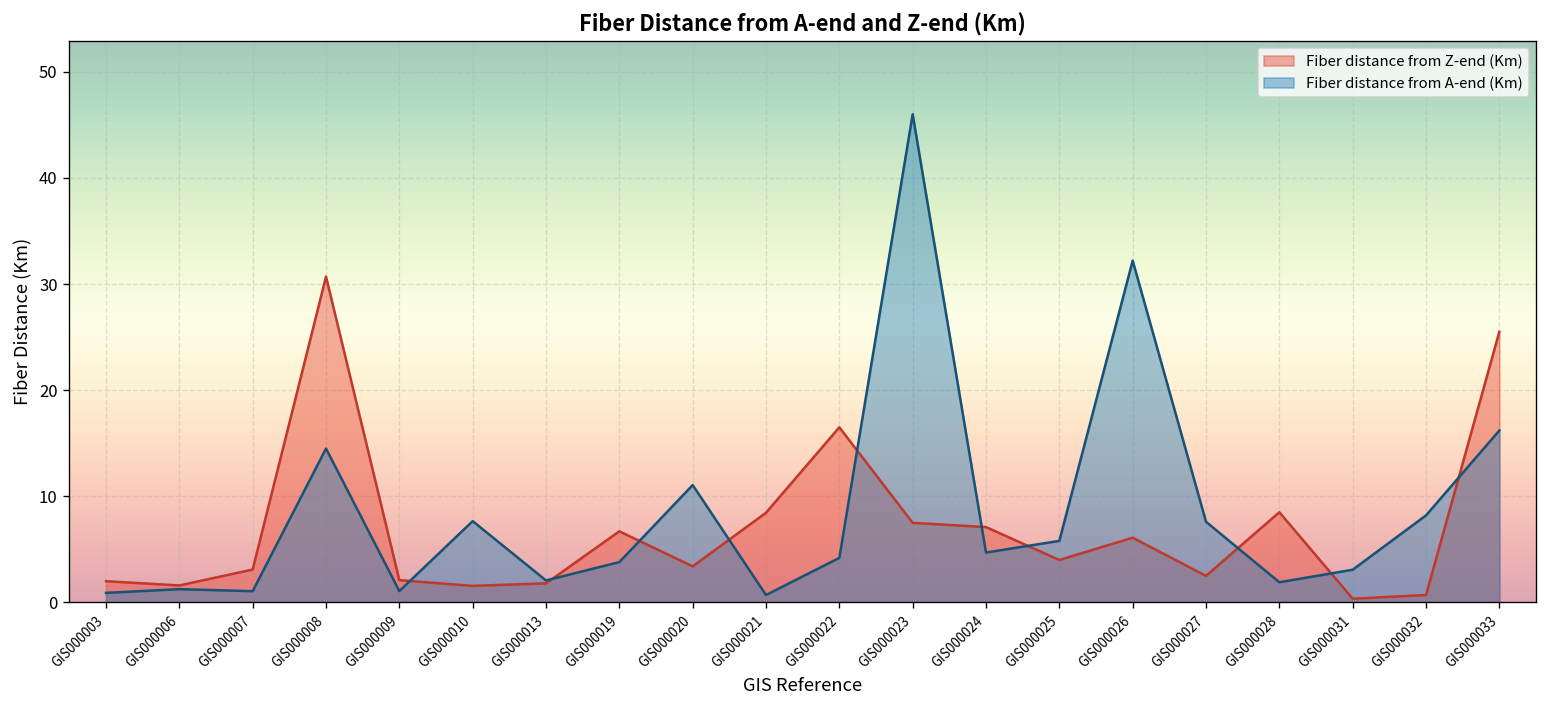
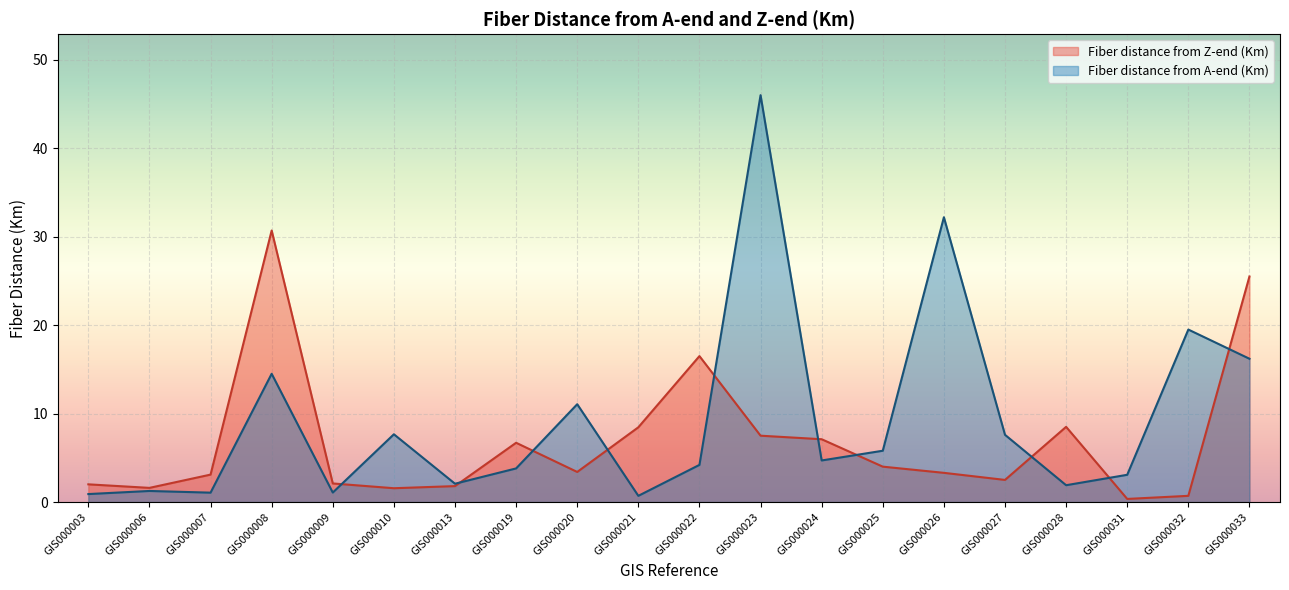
Fiber distance from Z-end (Km), GIS000026: 6 -> 3
Fiber distance from A-end (Km), GIS000032: 8 -> 20
